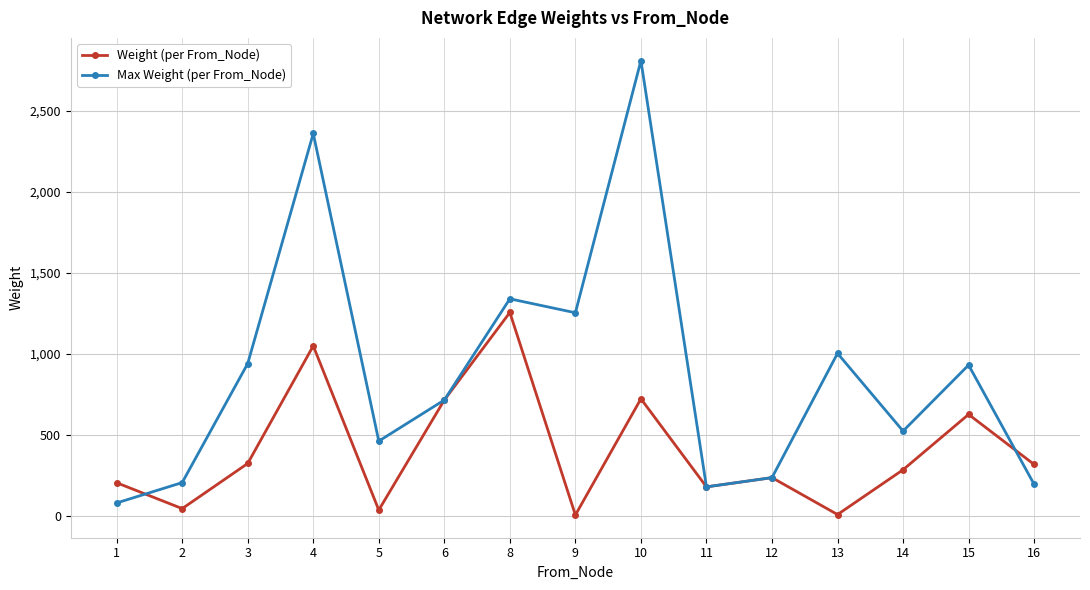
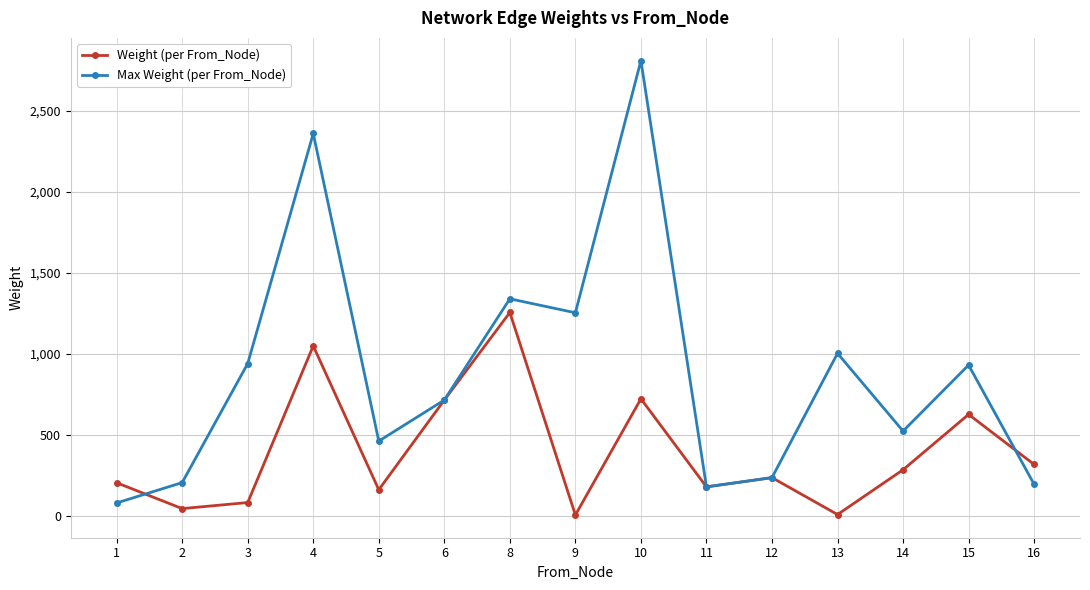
Weight (per From_Node), 3: 320 -> 80
Weight (per From_Node), 5: 40 -> 160
